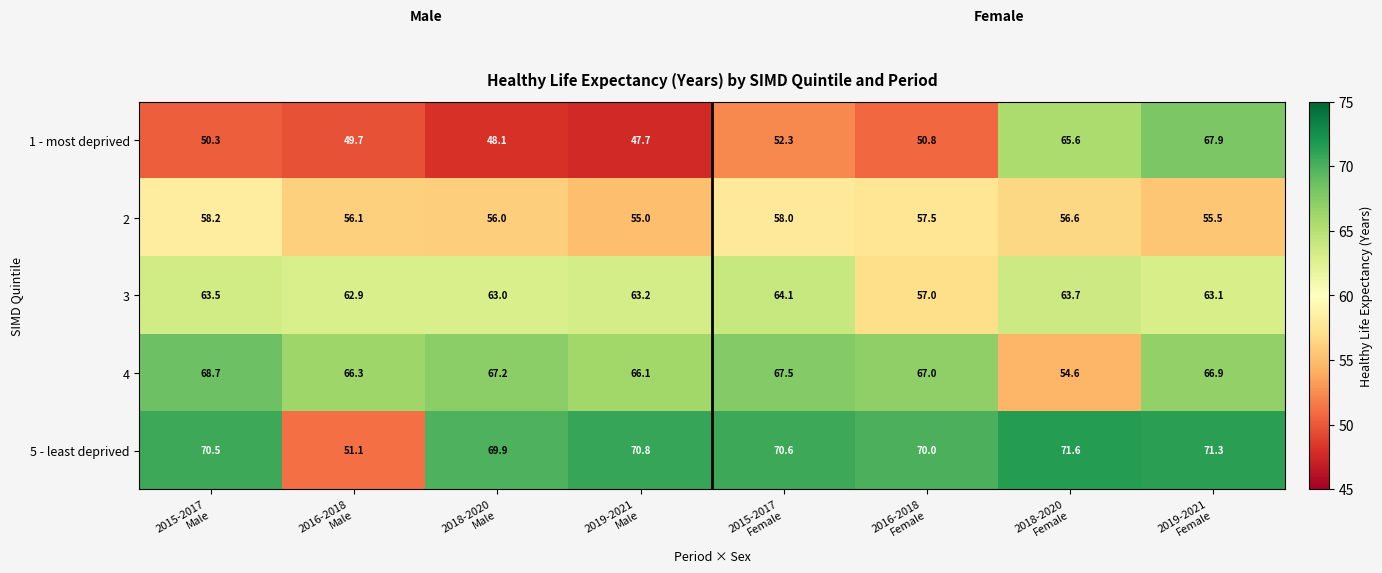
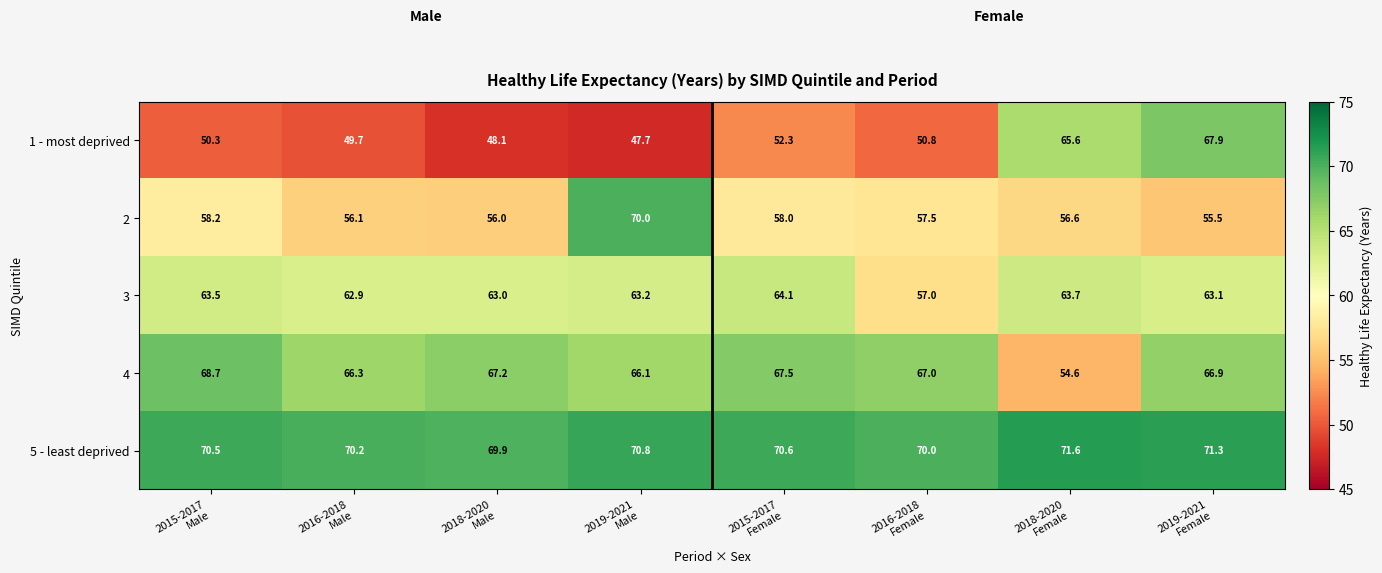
2, 2019-2021 Male: 55.0 -> 70.0
5 - least deprived, 2016-2018 Male: 51.1 -> 70.2
